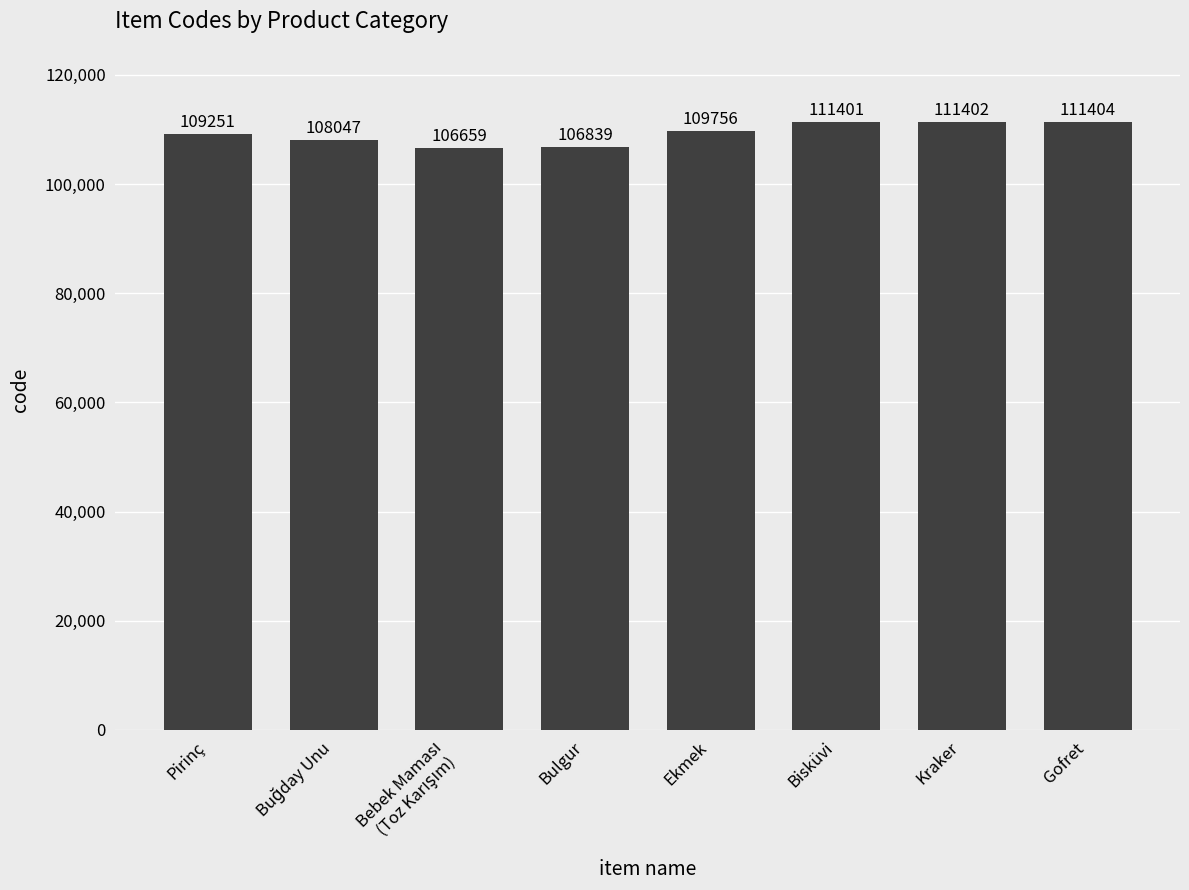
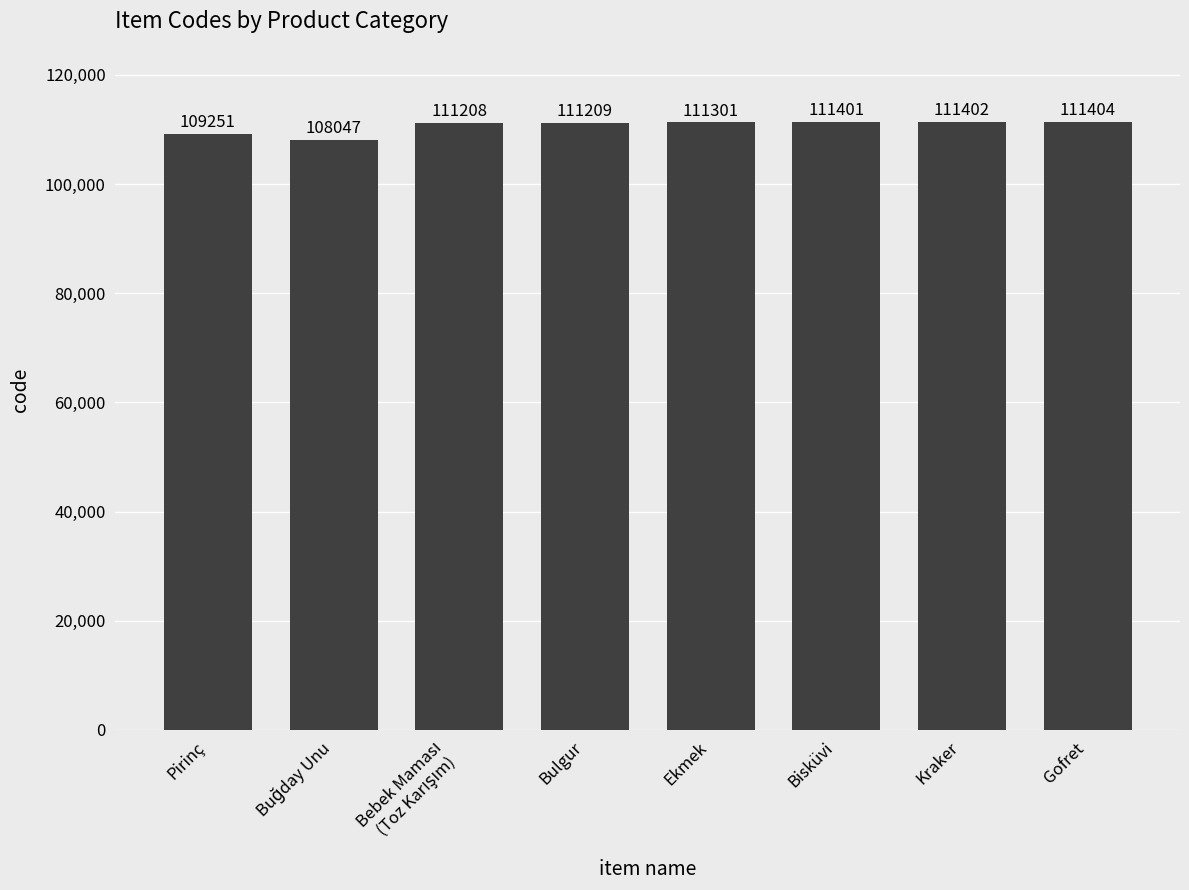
Bebek Maması (Toz Karışım): 106659 -> 111208
Bulgur: 106839 -> 111209
Ekmek: 109756 -> 111301
